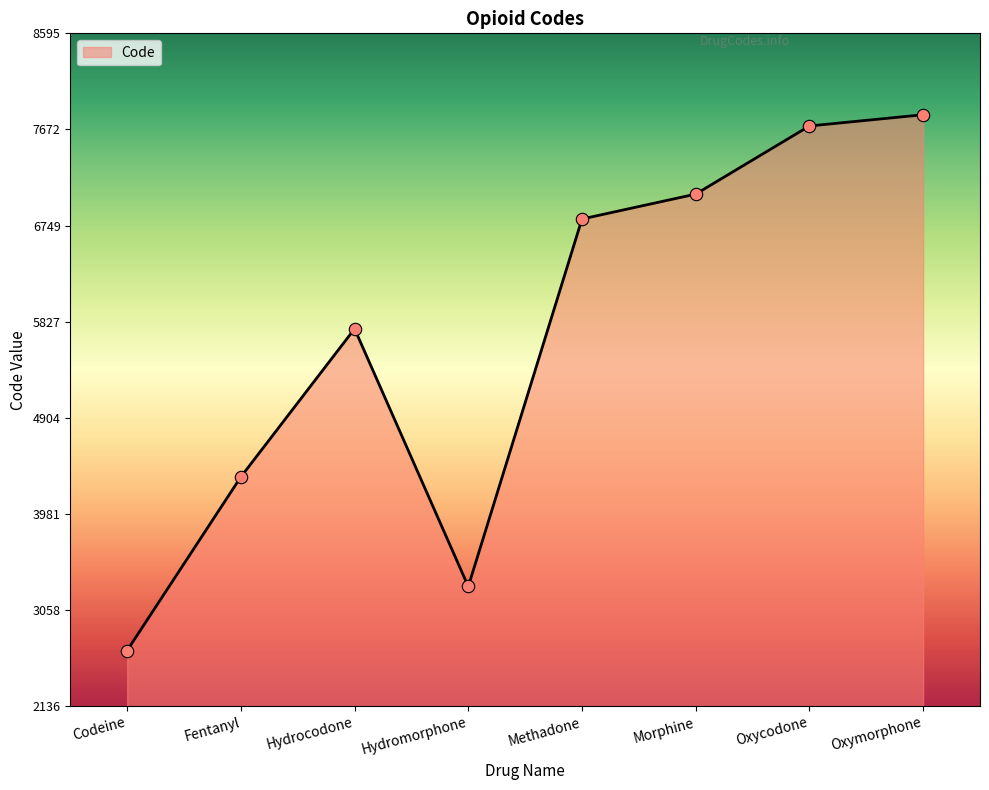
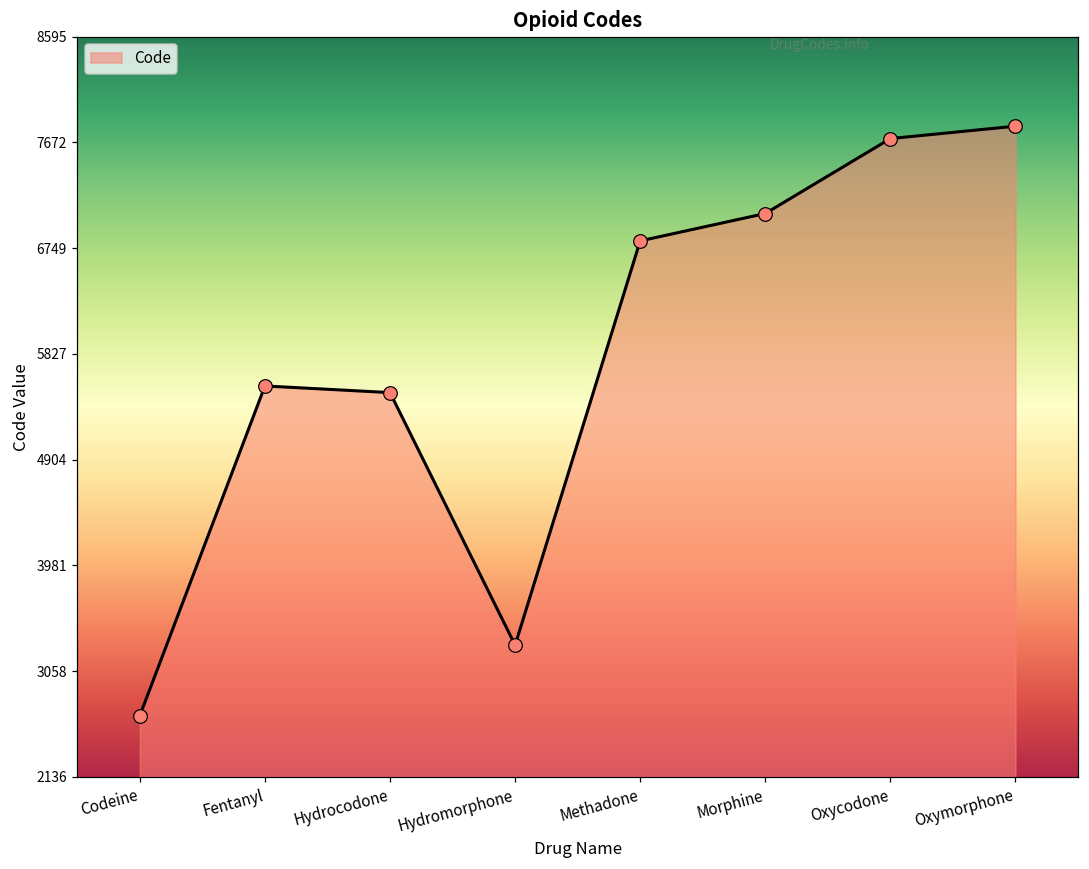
Fentanyl: 4340 -> 5550
Hydrocodone: 5760 -> 5490
